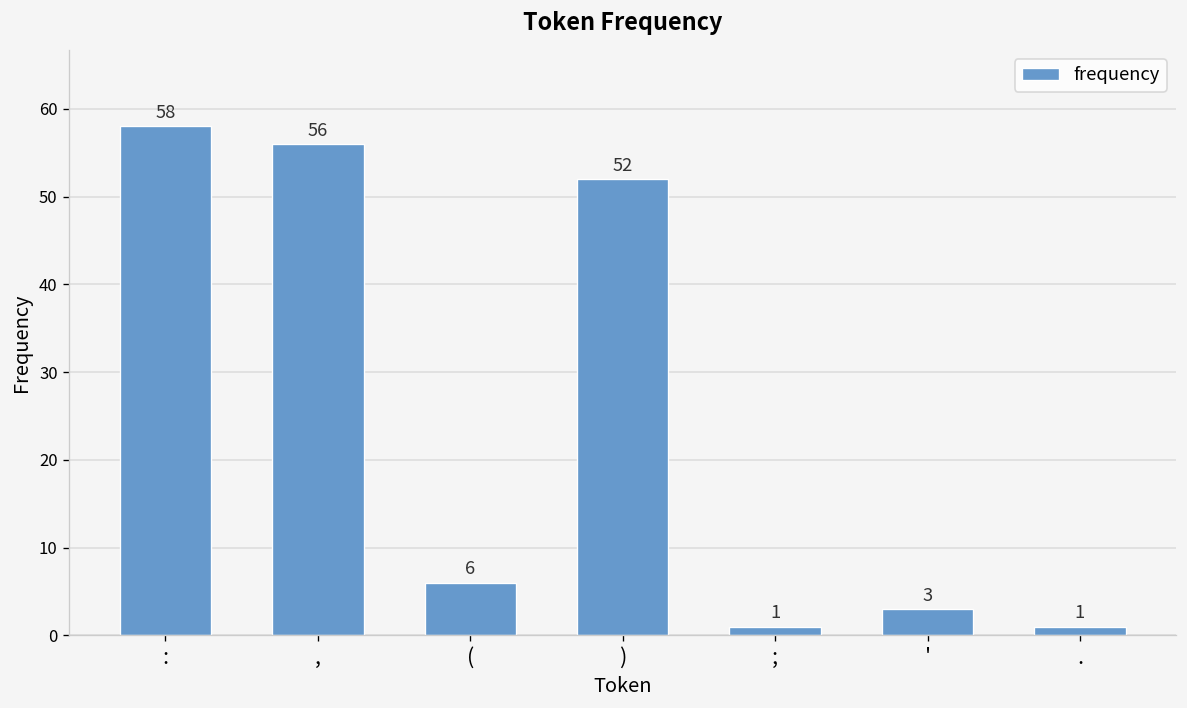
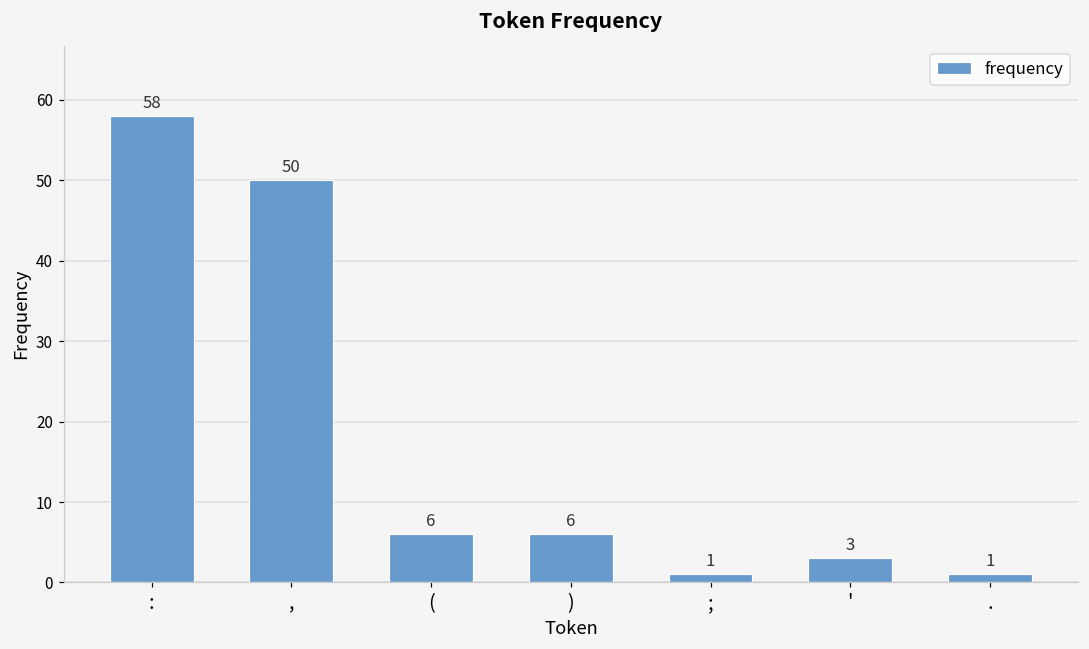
,: 56 -> 50
): 52 -> 6
